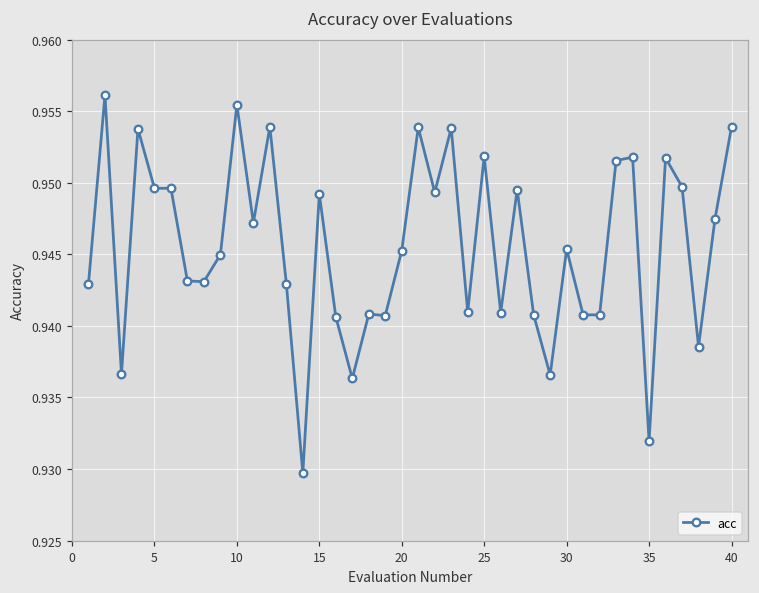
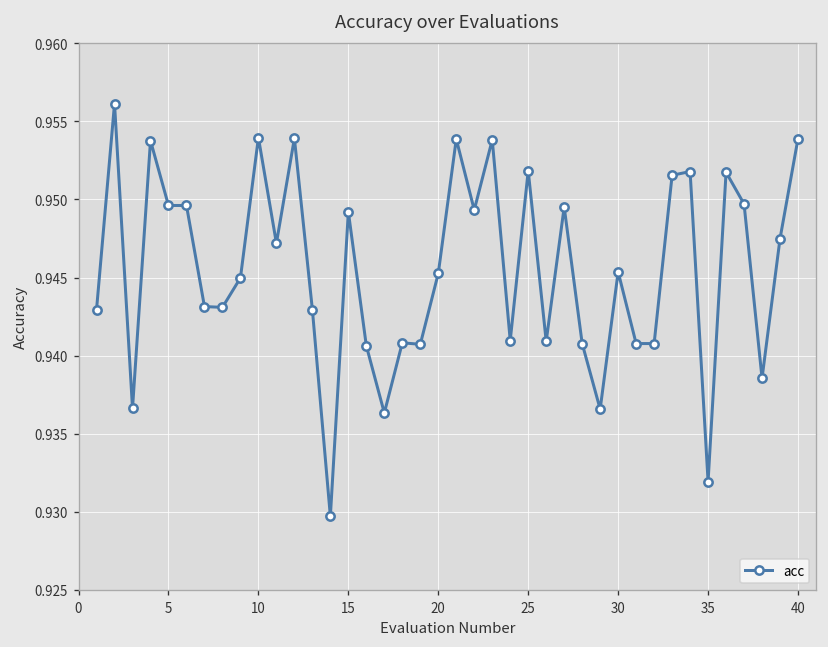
10: 0.9555 -> 0.9540
